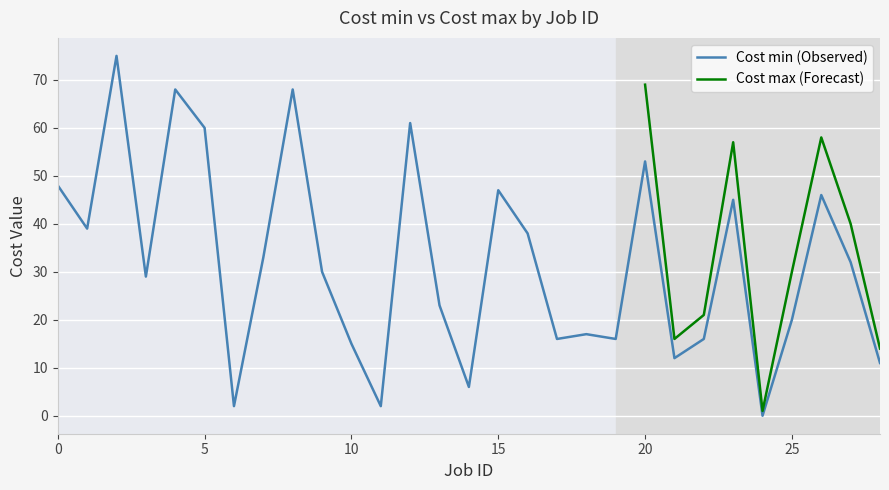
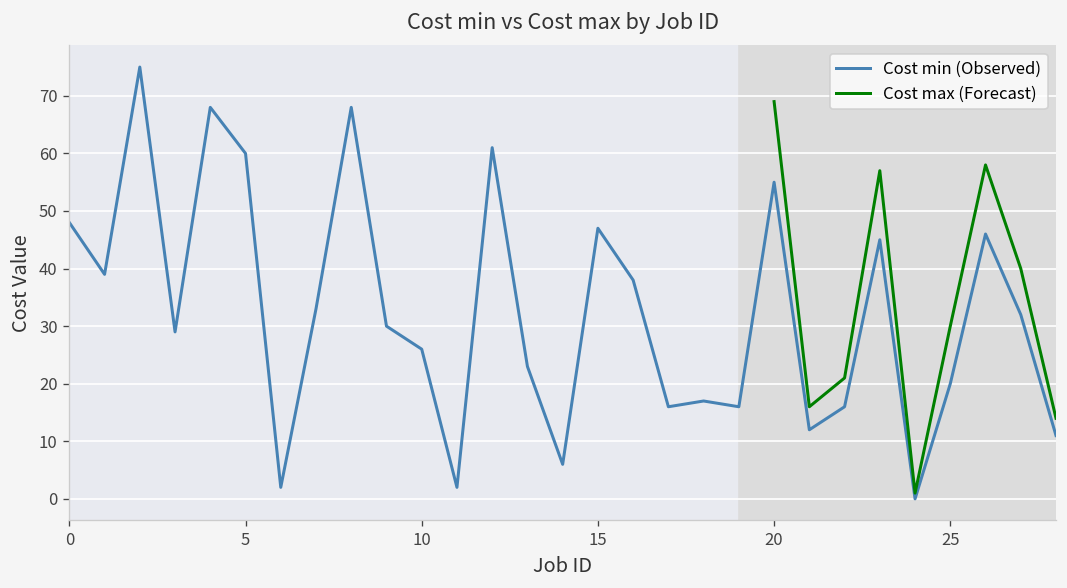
Cost min (Observed), 10: 15 -> 26
Cost min (Observed), 20: 53 -> 55
